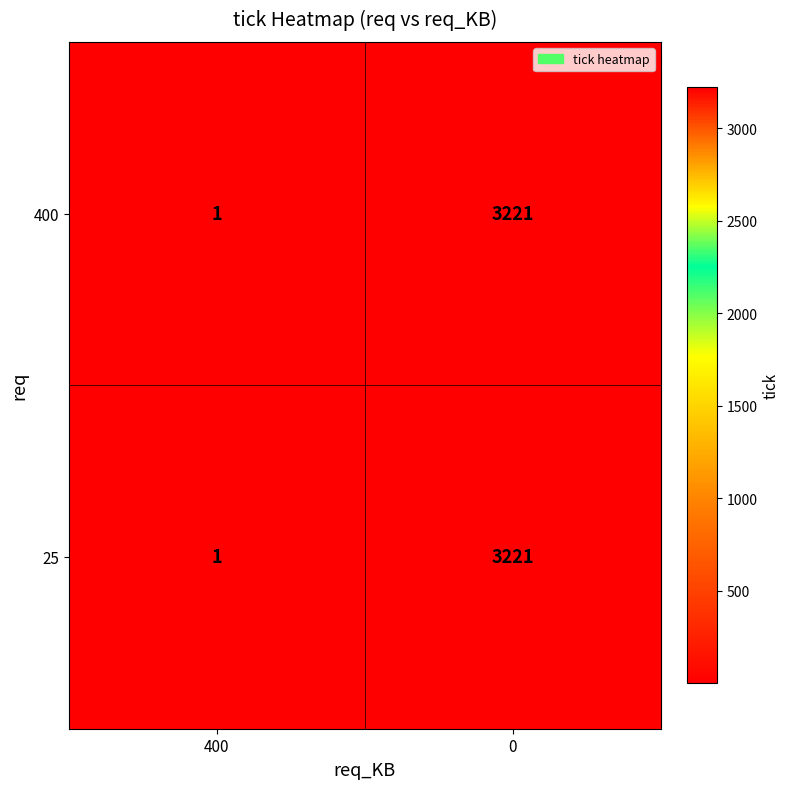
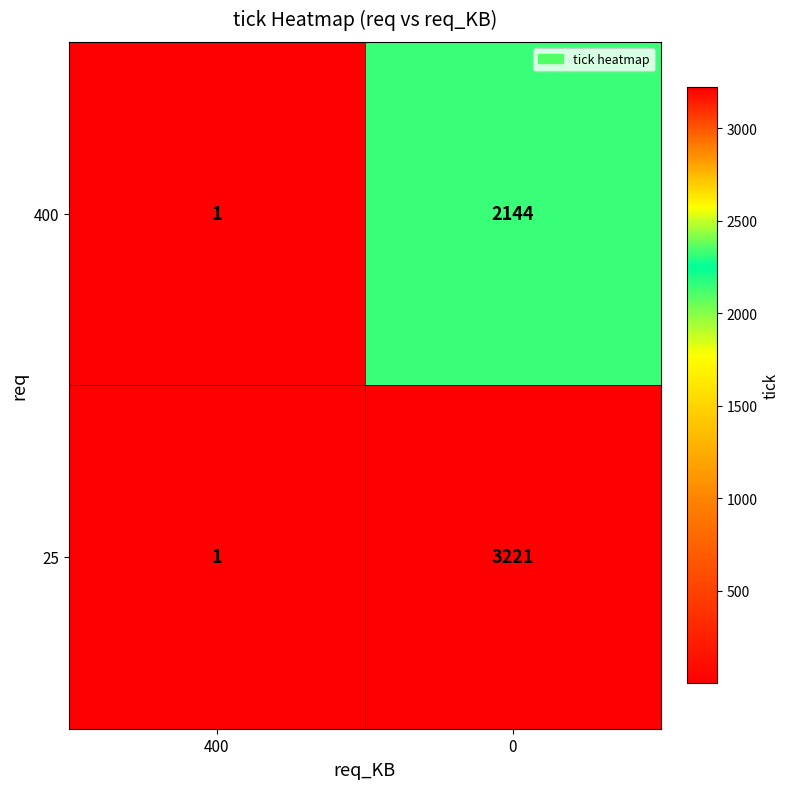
400, 0: 3221 -> 2144
